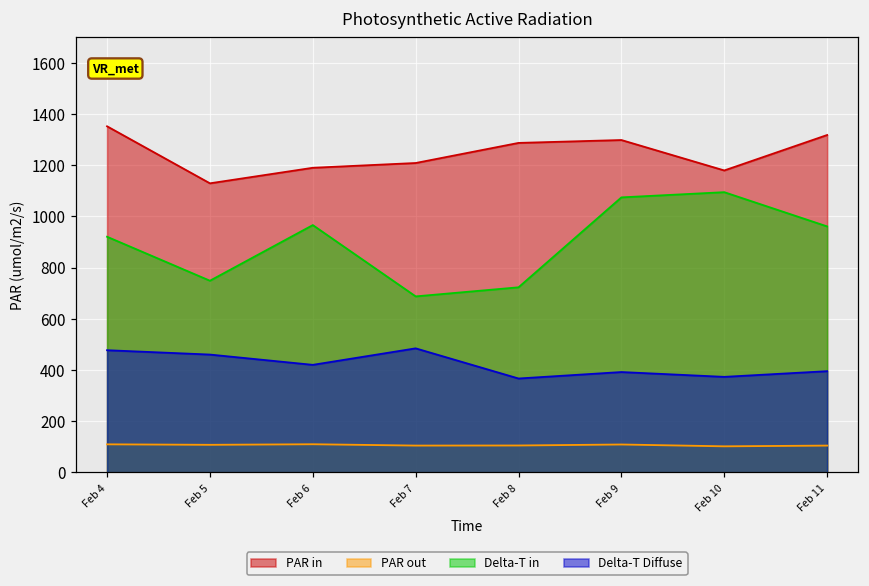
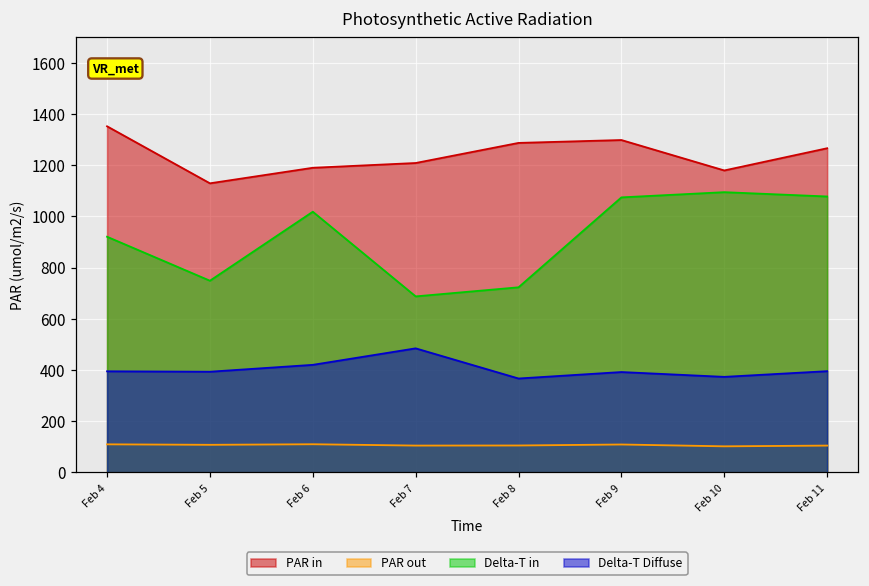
Delta-T Diffuse, Feb 4: 480 -> 390
Delta-T Diffuse, Feb 5: 460 -> 390
Delta-T in, Feb 6: 970 -> 1020
PAR in, Feb 11: 1320 -> 1270
Delta-T in, Feb 11: 960 -> 1080
